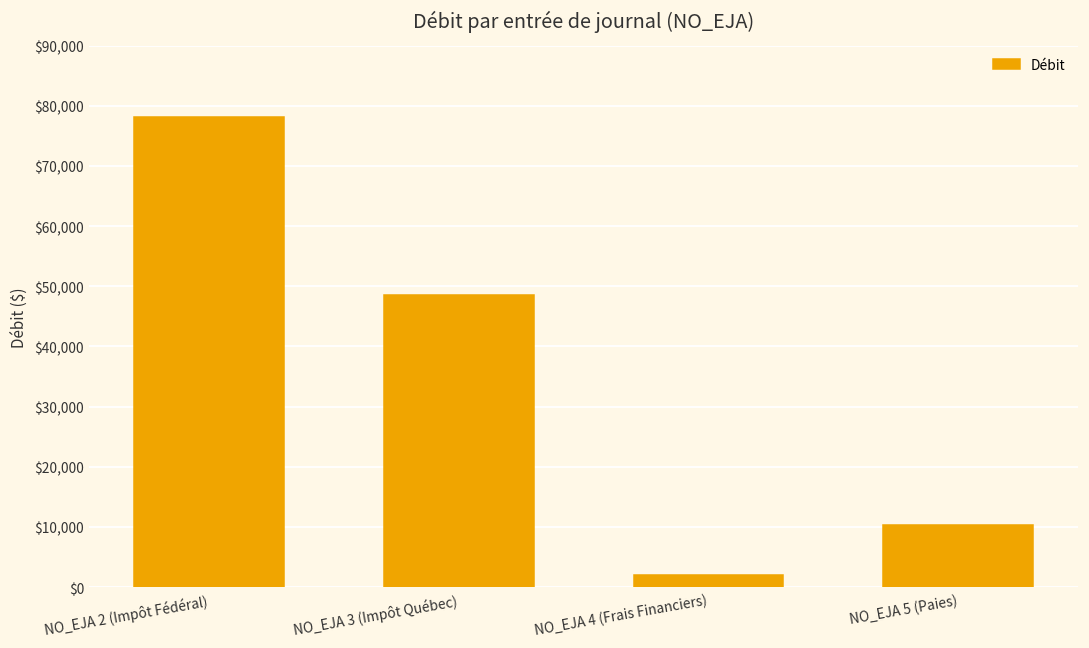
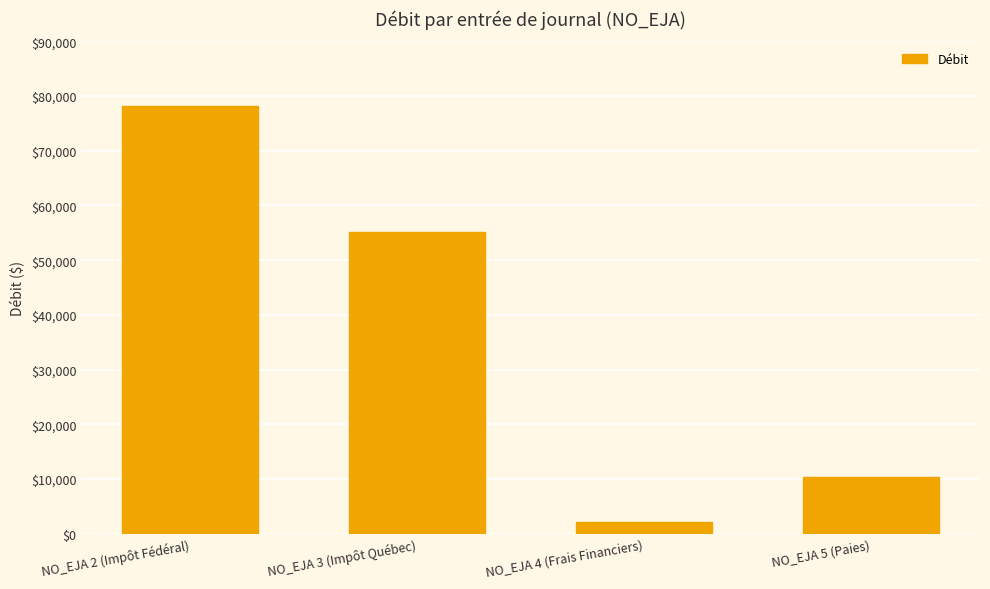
NO_EJA 3 (Impôt Québec): $49,000 -> $55,000
